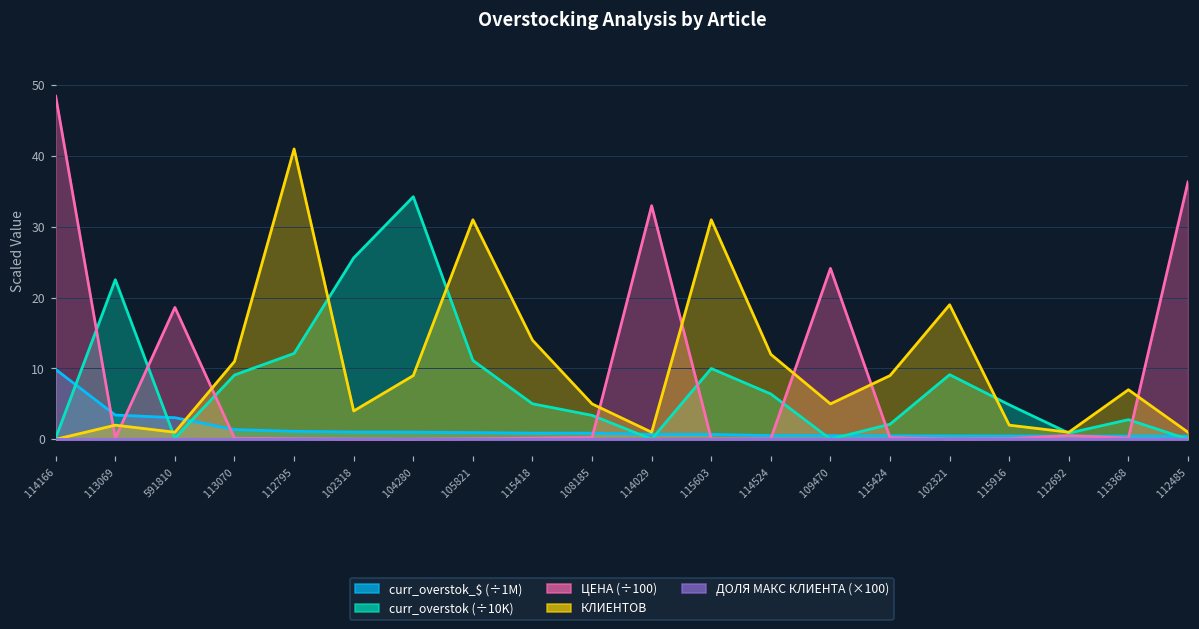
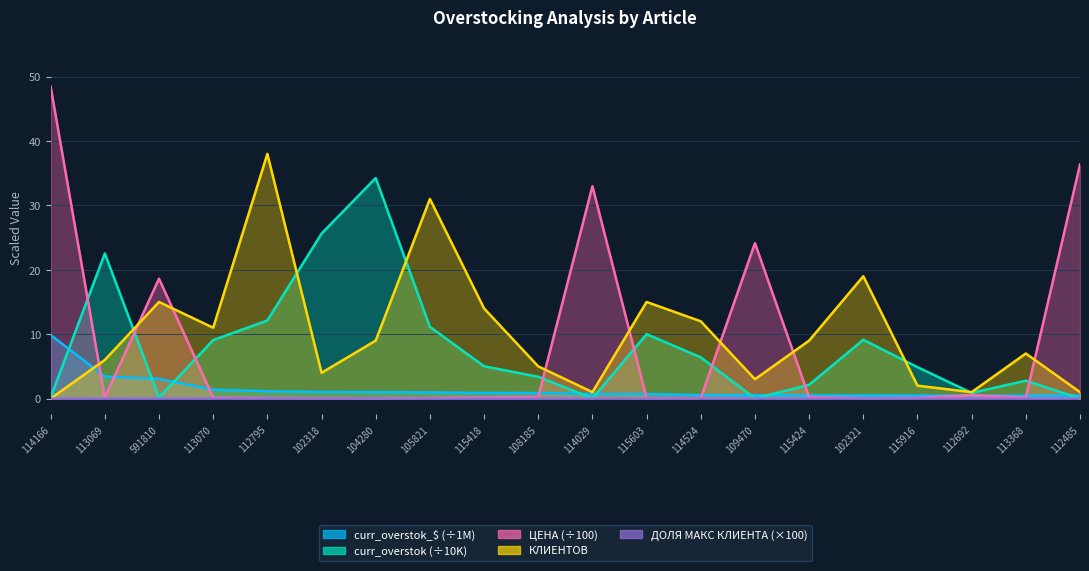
КЛИЕНТОВ, 113069: 2 -> 6
КЛИЕНТОВ, 591810: 1 -> 15
КЛИЕНТОВ, 112795: 41 -> 38
КЛИЕНТОВ, 115603: 31 -> 15
КЛИЕНТОВ, 109470: 5 -> 3
